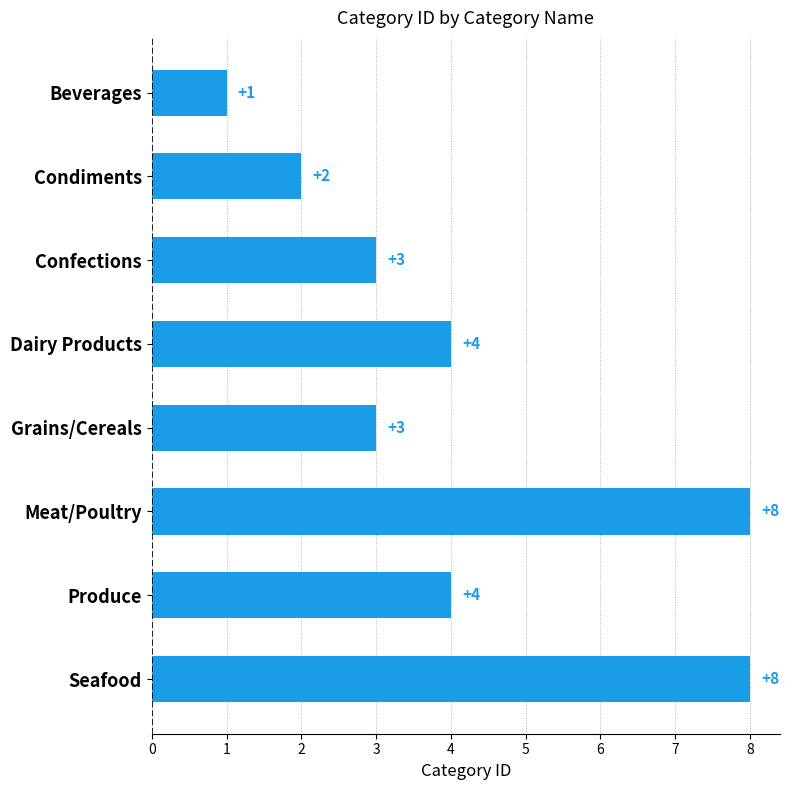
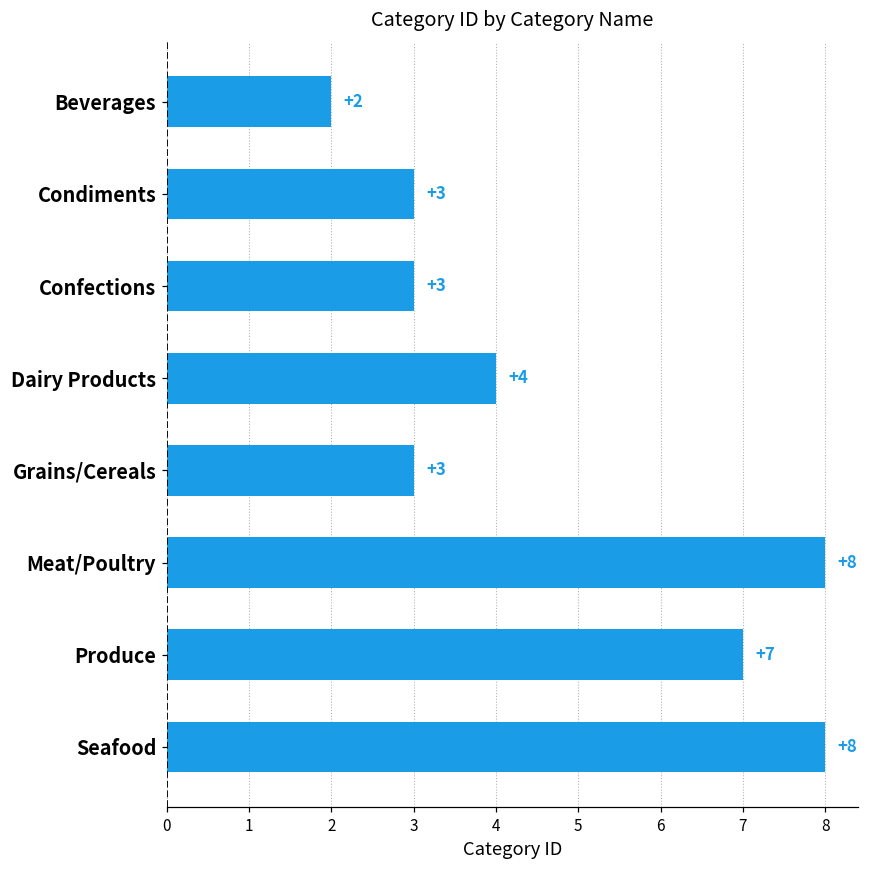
Beverages: +1 -> +2
Condiments: +2 -> +3
Produce: +4 -> +7
